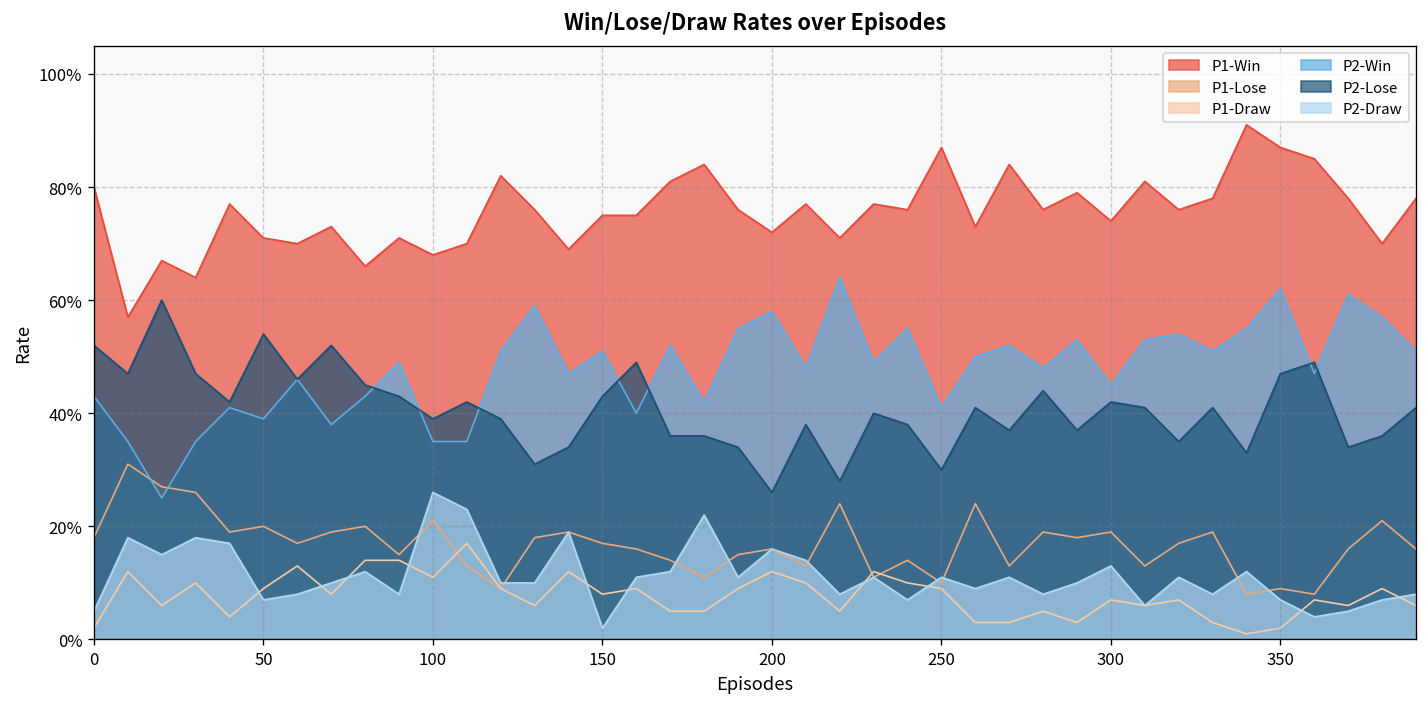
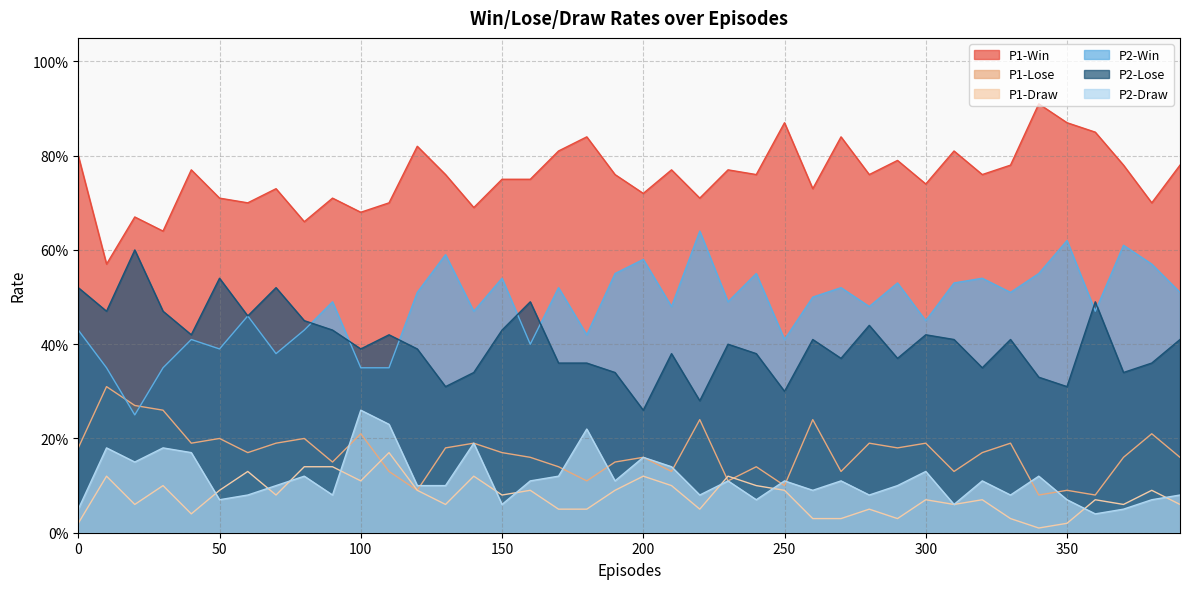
P2-Win, 150: 51% -> 54%
P2-Draw, 150: 2% -> 6%
P2-Lose, 350: 47% -> 31%
